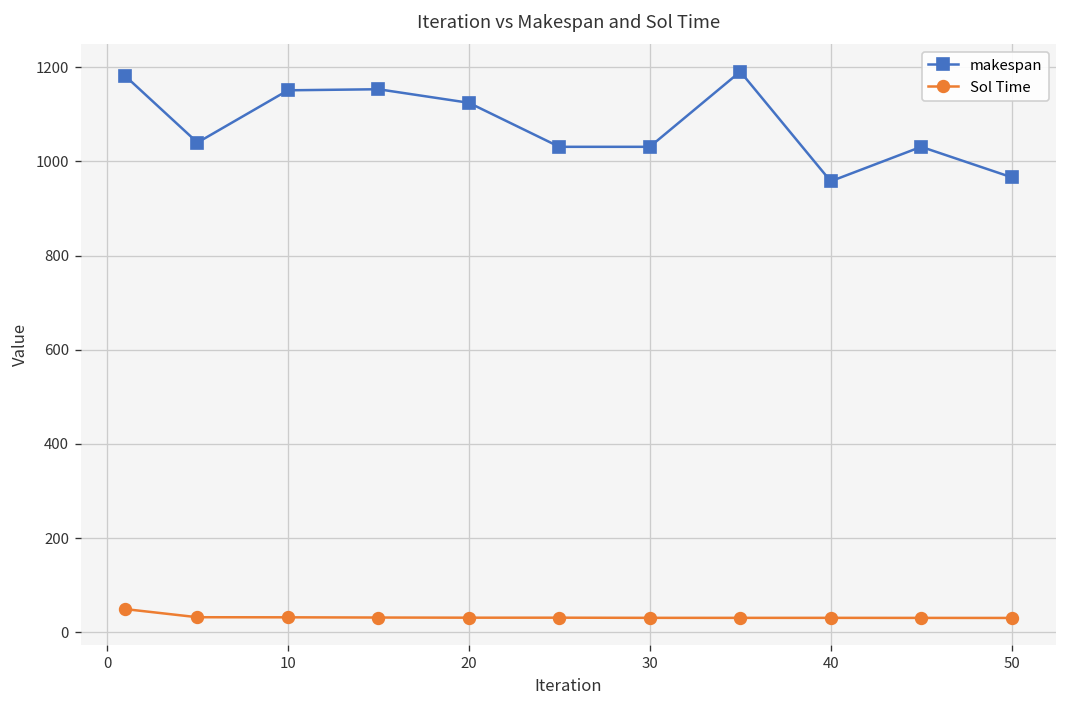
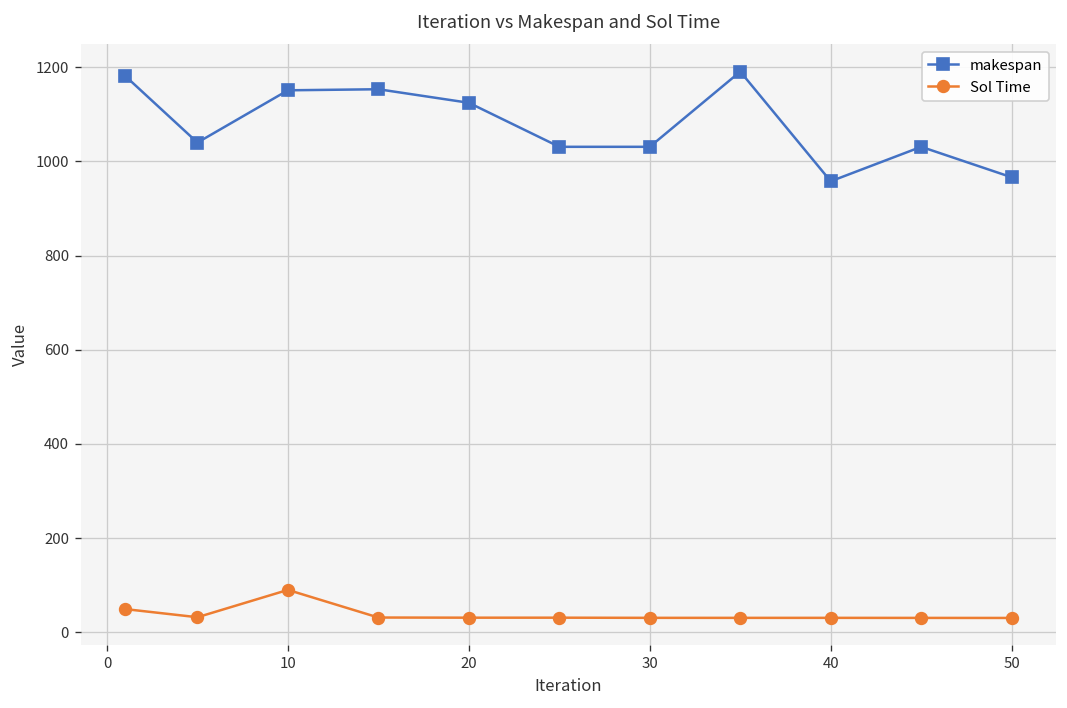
Sol Time, 10: 30 -> 90
